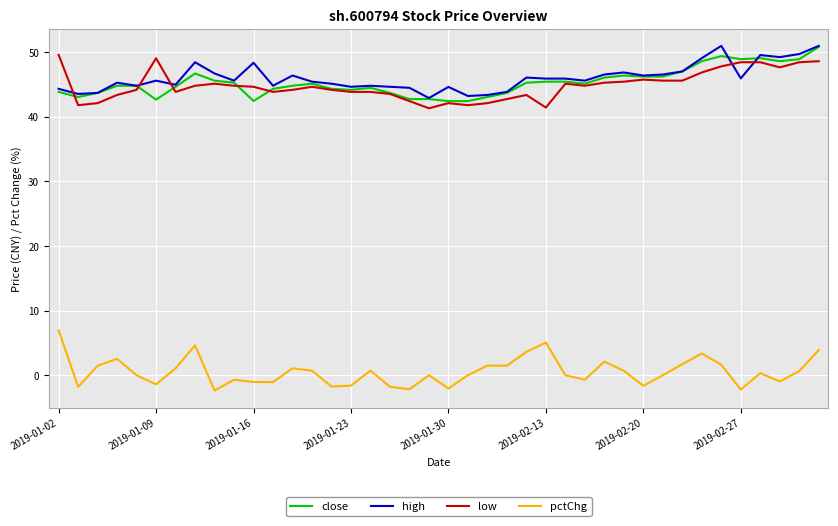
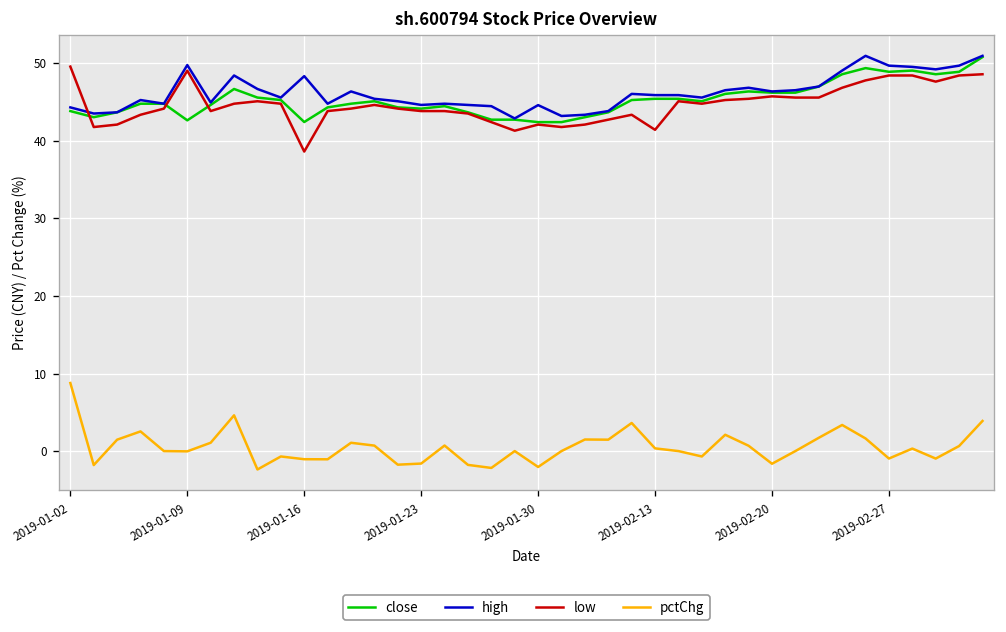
pctChg, 2019-01-02: 7 -> 9
high, 2019-01-09: 46 -> 50
pctChg, 2019-01-09: -1 -> 0
low, 2019-01-16: 45 -> 39
pctChg, 2019-02-13: 5 -> 0
high, 2019-02-27: 46 -> 50
pctChg, 2019-02-27: -2 -> -1
